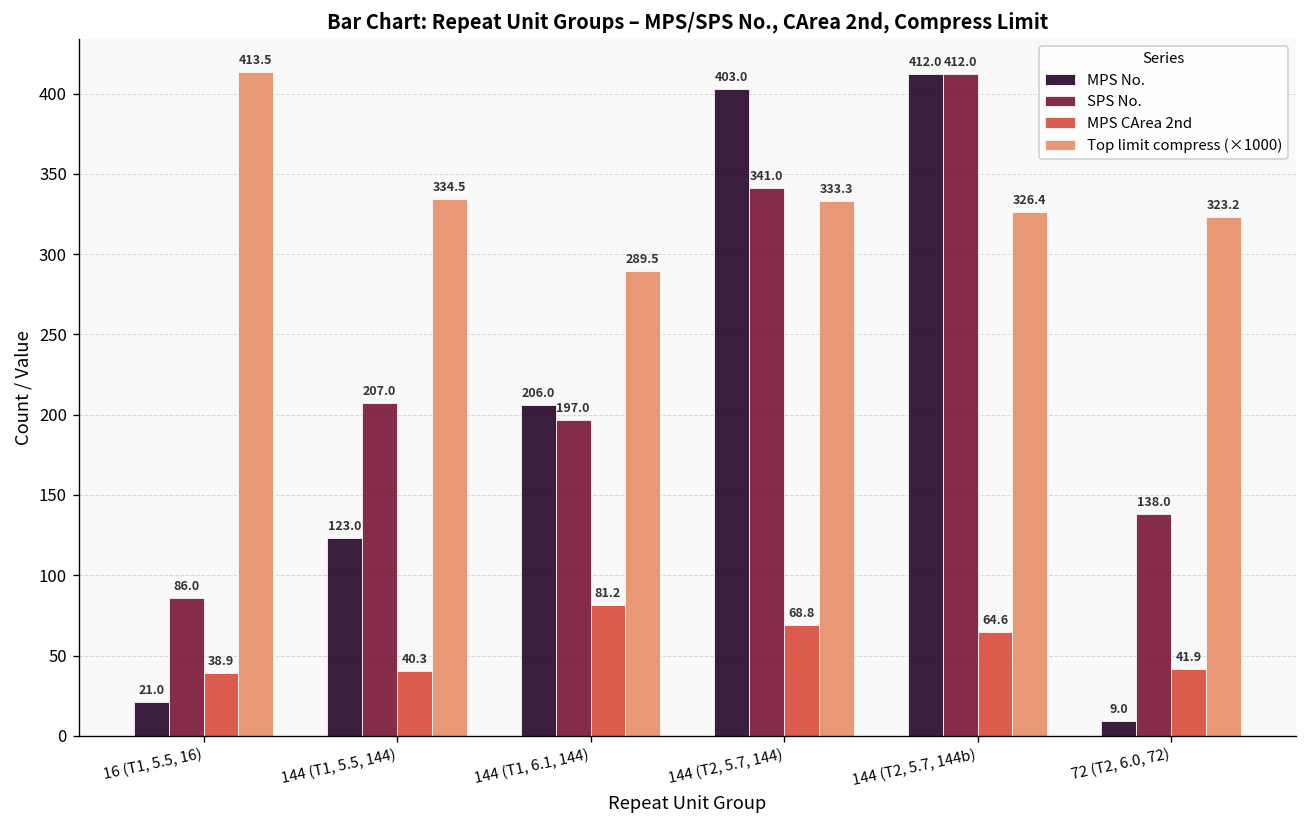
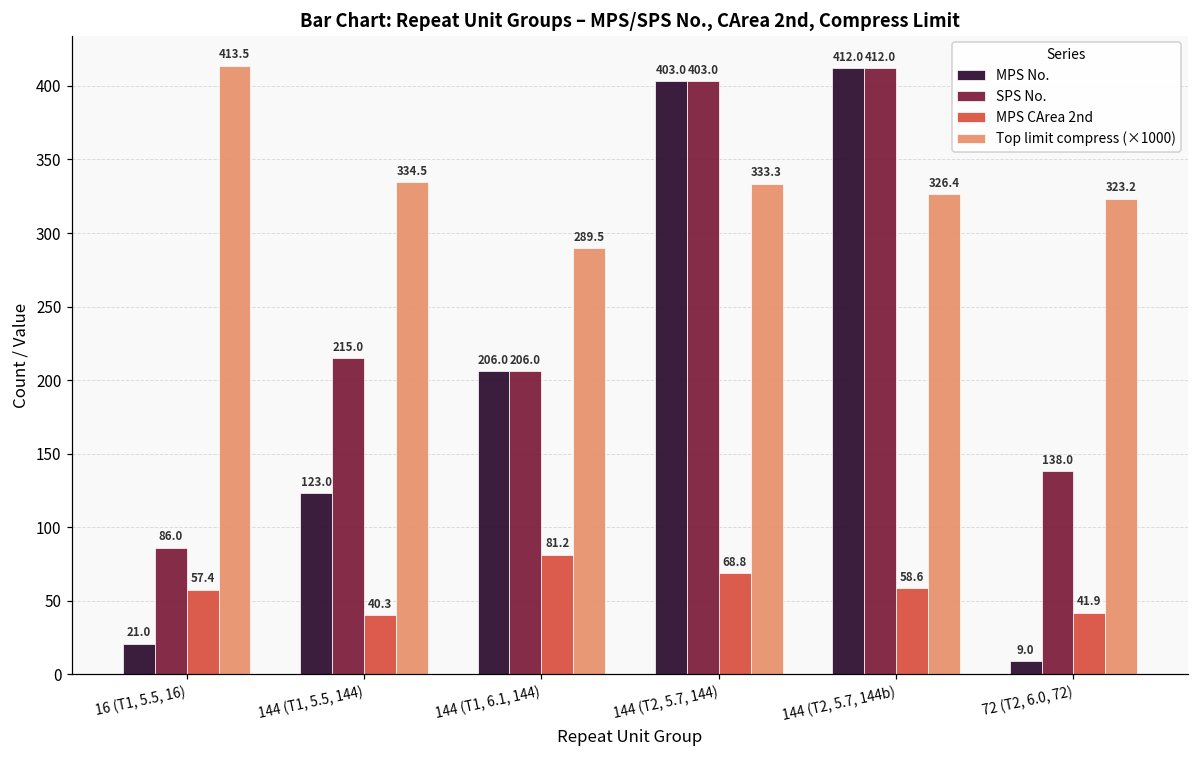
MPS CArea 2nd, 16 (T1, 5.5, 16): 38.9 -> 57.4
SPS No., 144 (T1, 5.5, 144): 207.0 -> 215.0
SPS No., 144 (T1, 6.1, 144): 197.0 -> 206.0
SPS No., 144 (T2, 5.7, 144): 341.0 -> 403.0
MPS CArea 2nd, 144 (T2, 5.7, 144b): 64.6 -> 58.6
